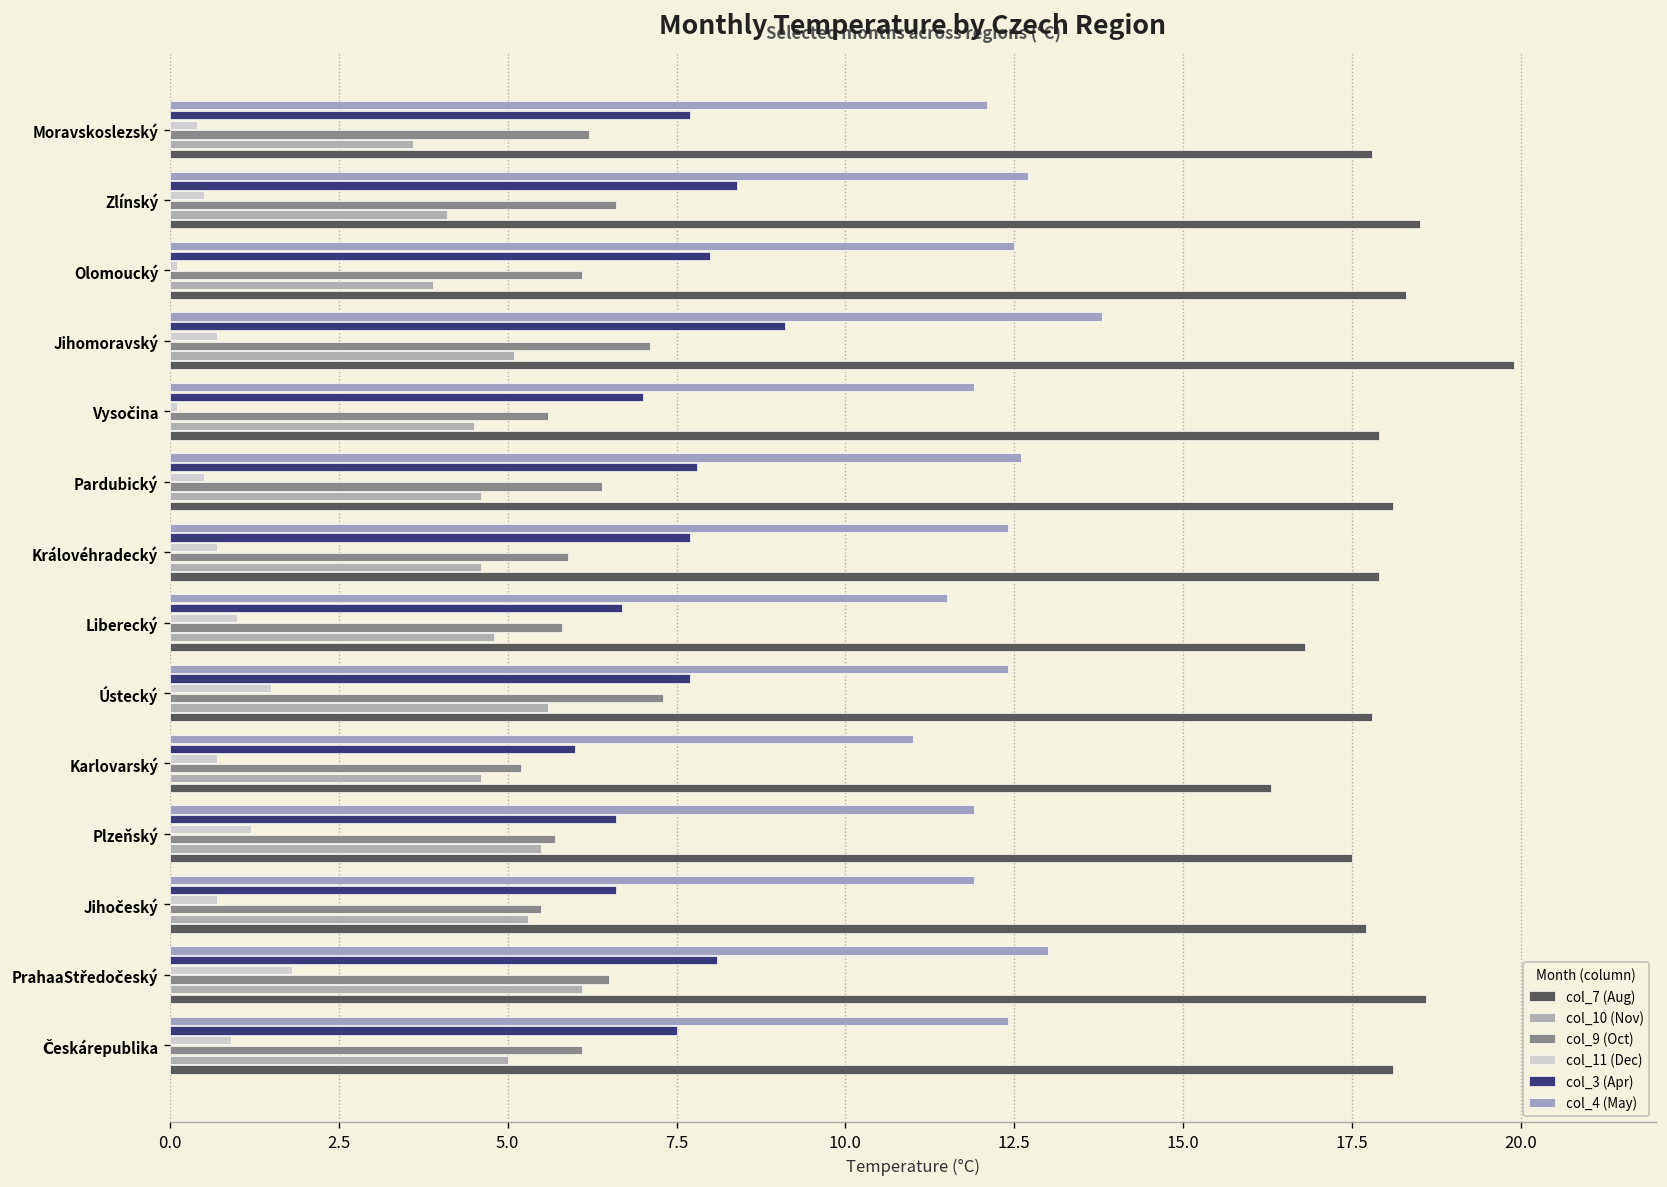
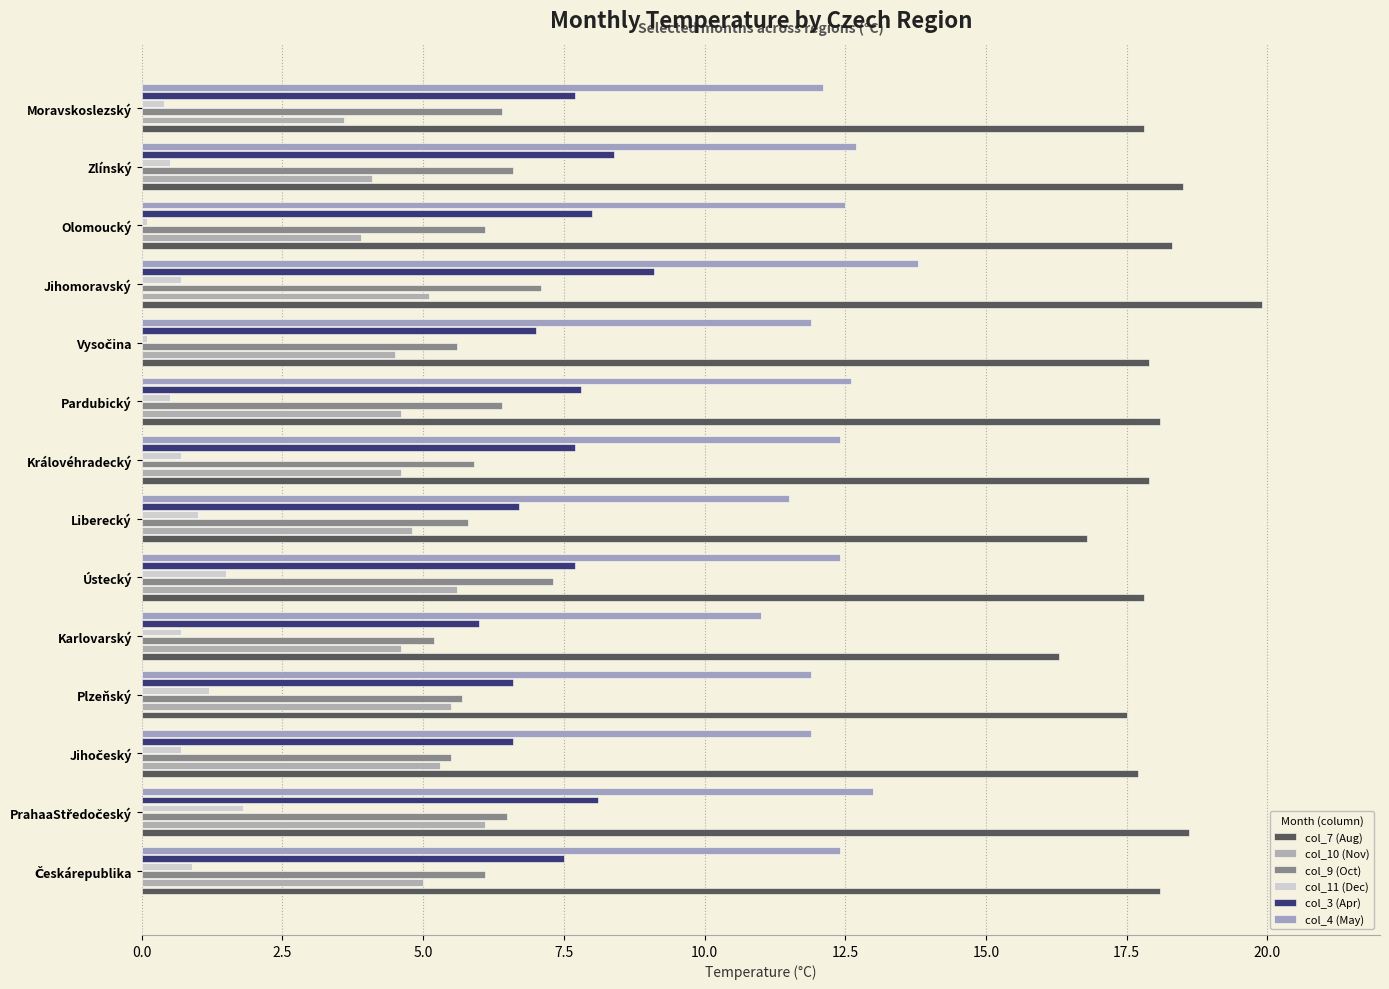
col_9 (Oct), Moravskoslezský: 6.2 -> 6.4
